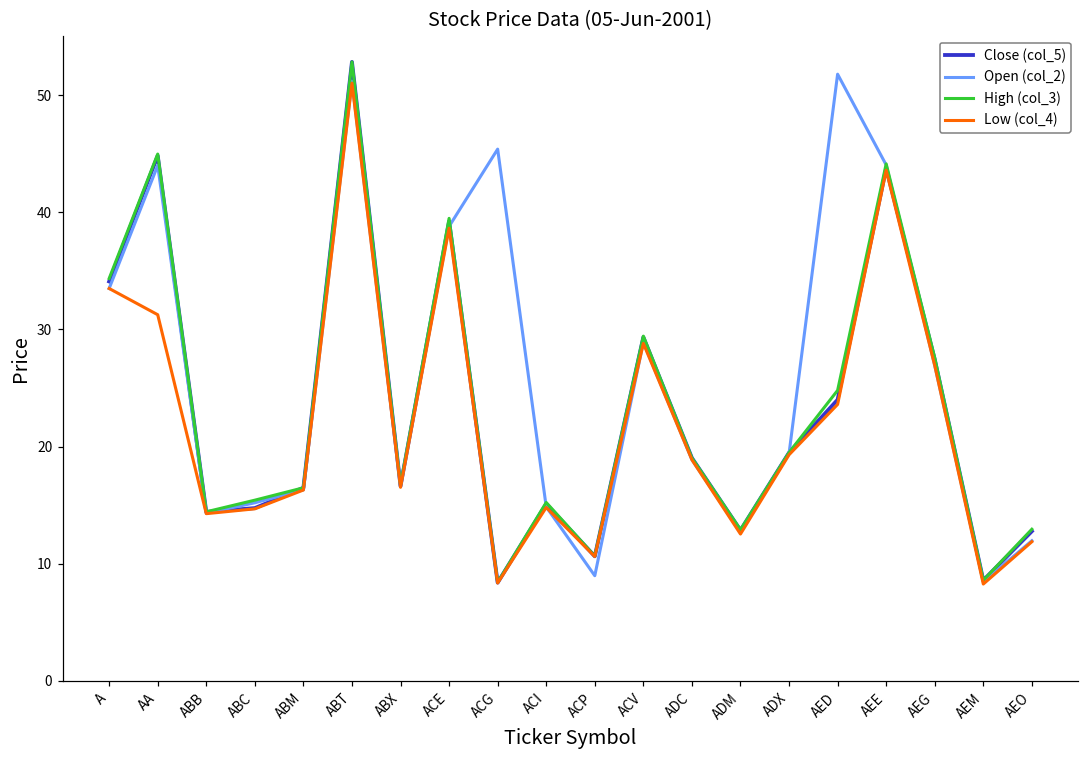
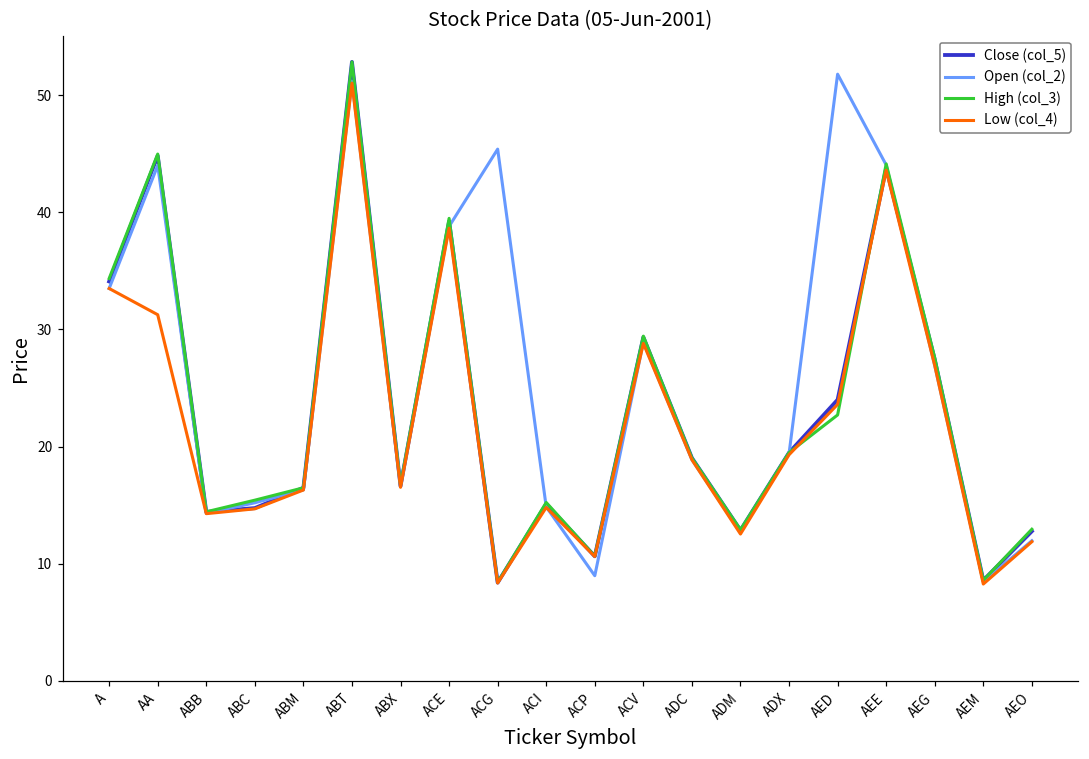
High (col_3), AED: 24.8 -> 22.7
